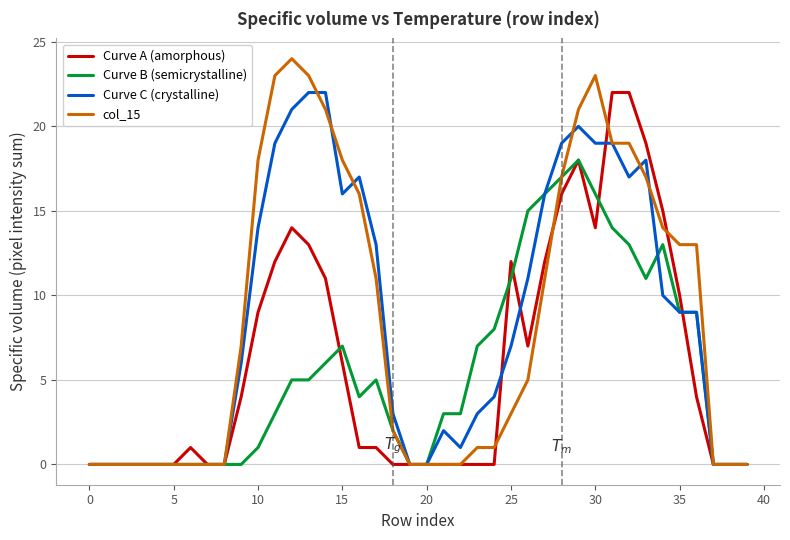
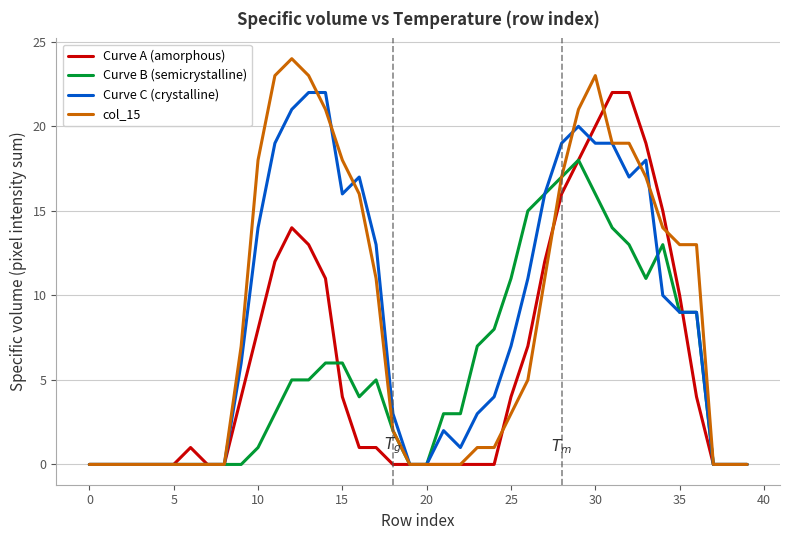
Curve A (amorphous), 10: 9 -> 8
Curve A (amorphous), 15: 6 -> 4
Curve B (semicrystalline), 15: 7 -> 6
Curve A (amorphous), 25: 12 -> 4
Curve A (amorphous), 30: 14 -> 20
